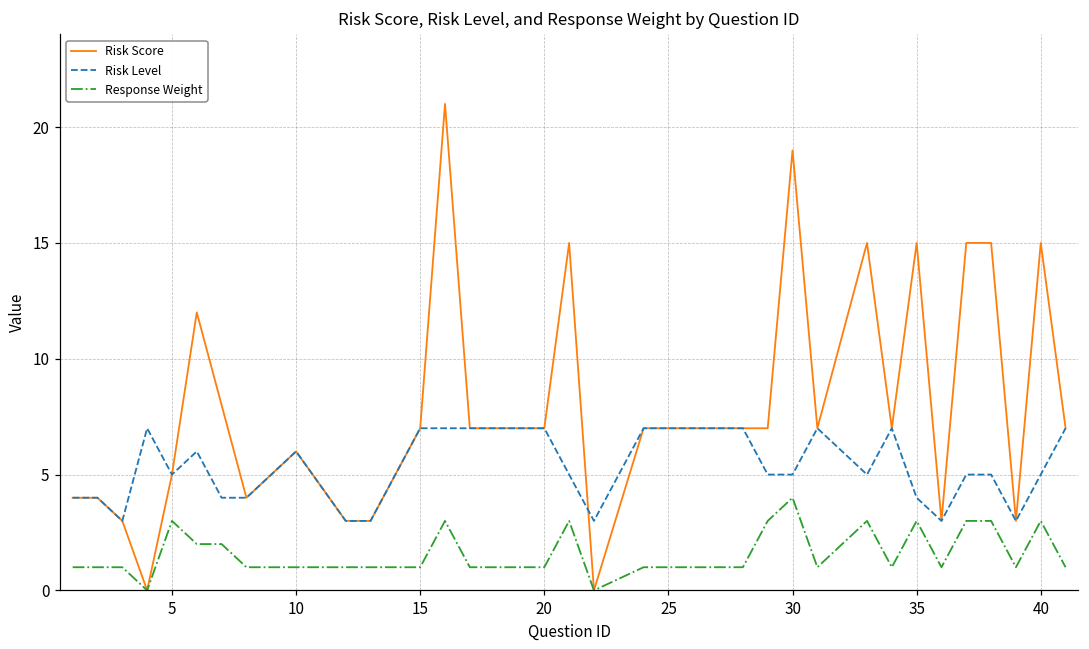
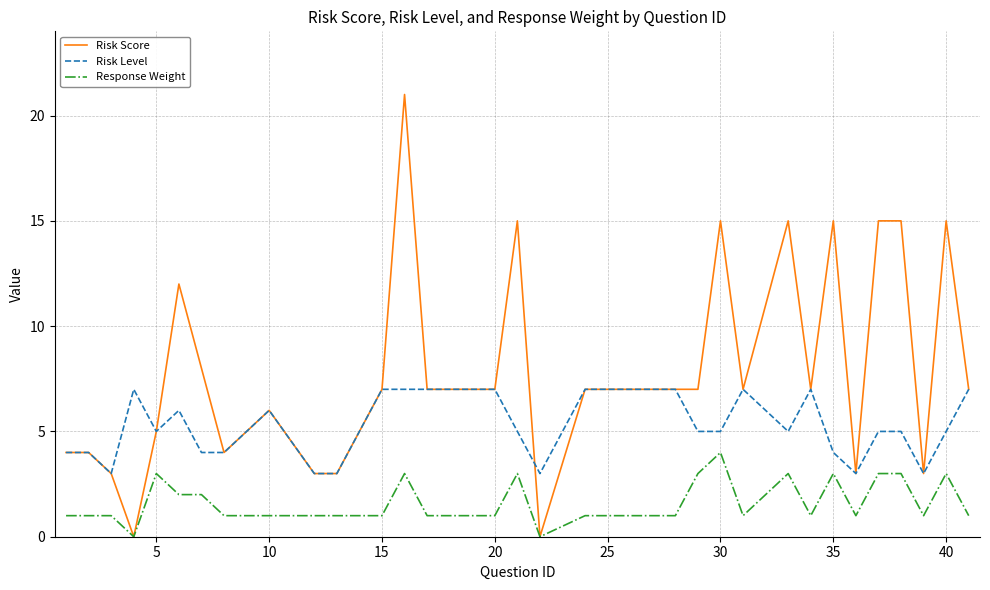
Risk Score, 30: 19 -> 15
